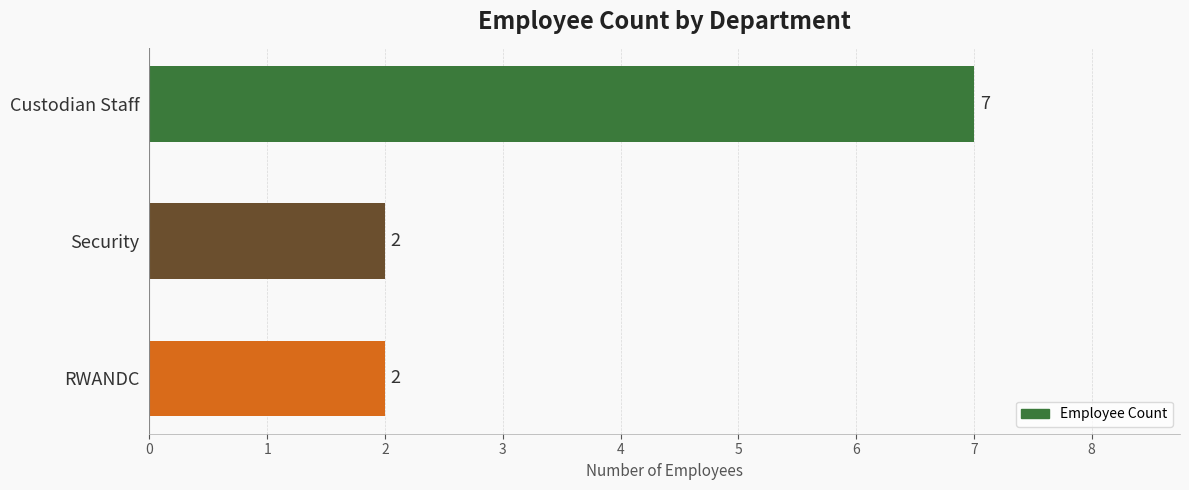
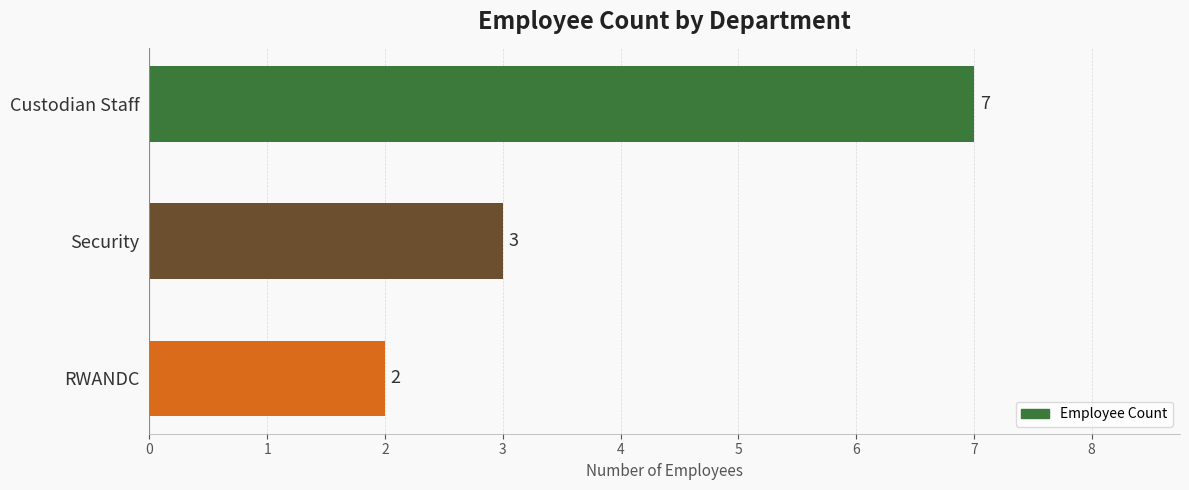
Security: 2 -> 3
